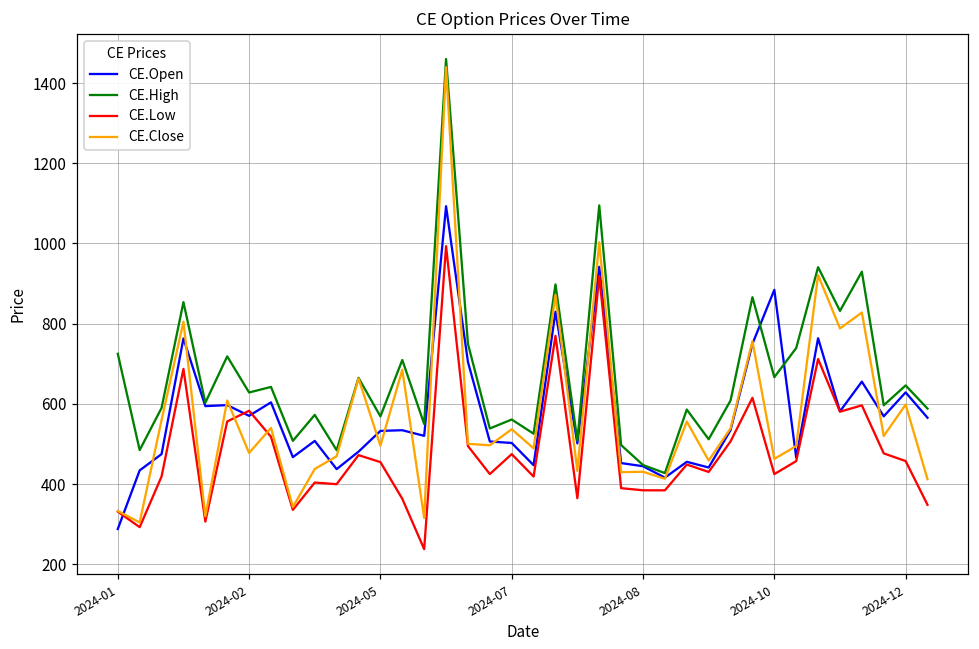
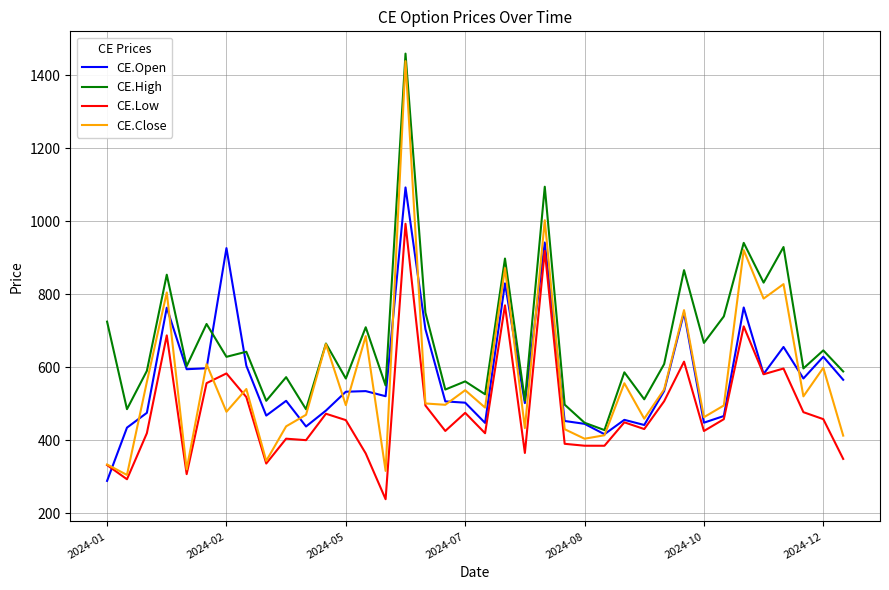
CE.Open, 2024-02: 570 -> 930
CE.Close, 2024-08: 430 -> 400
CE.Open, 2024-10: 880 -> 450
